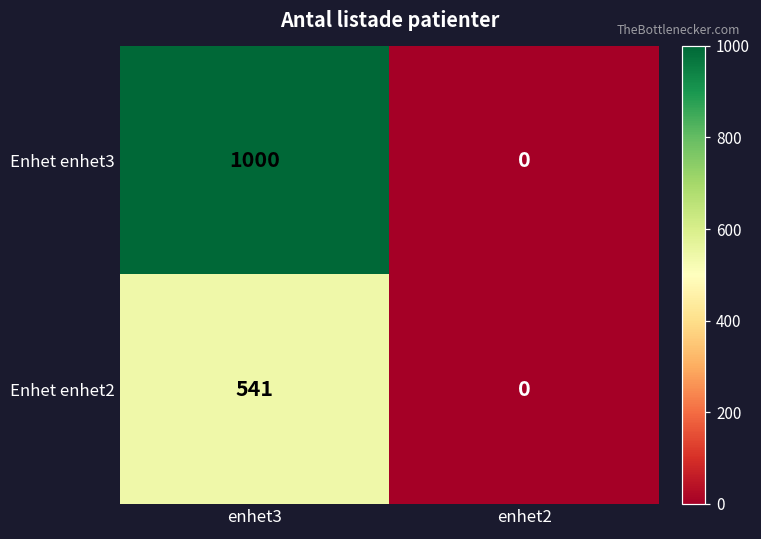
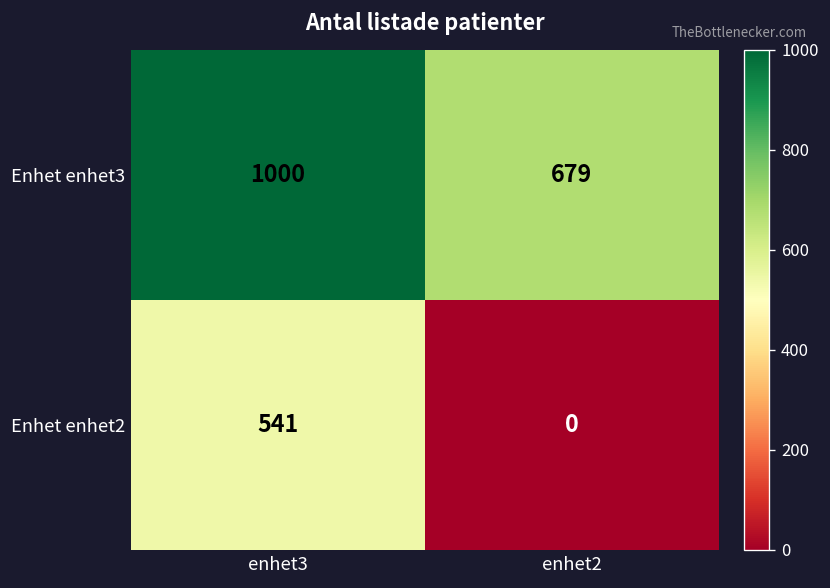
Enhet enhet3, enhet2: 0 -> 679
